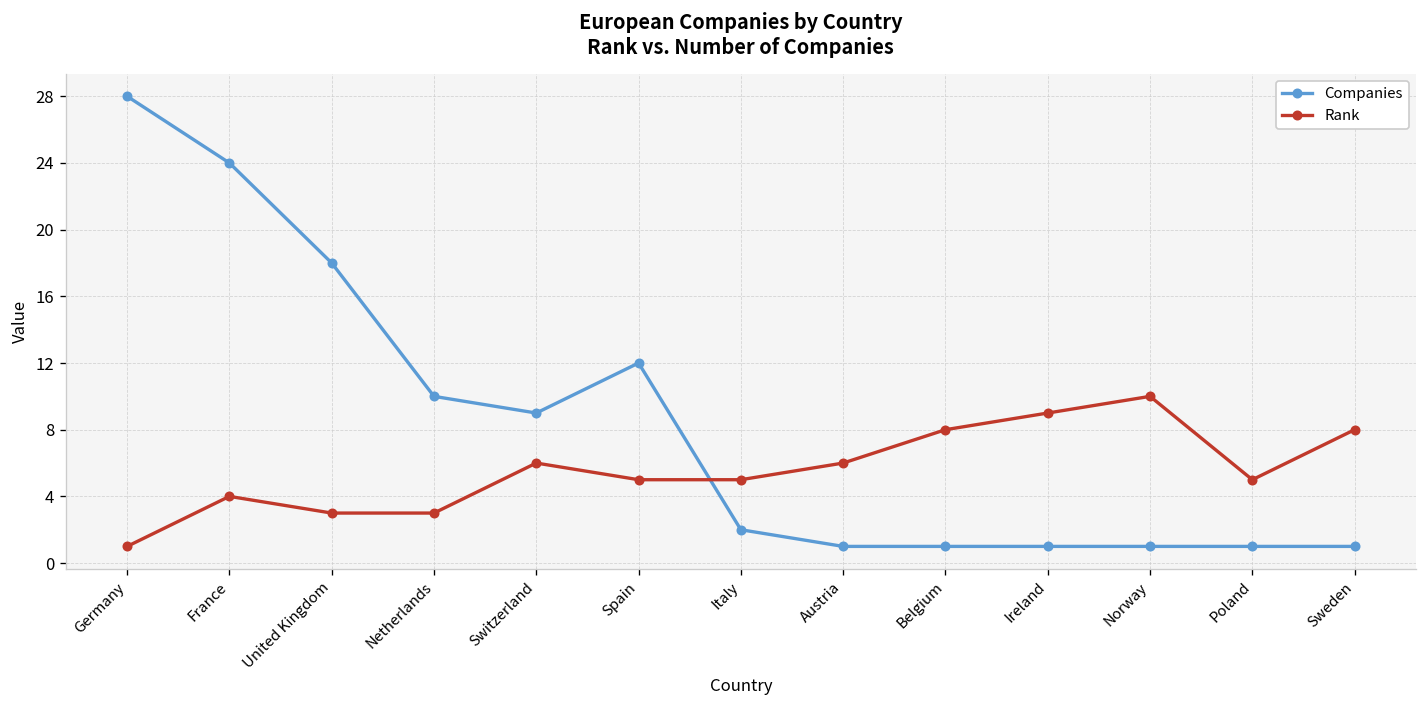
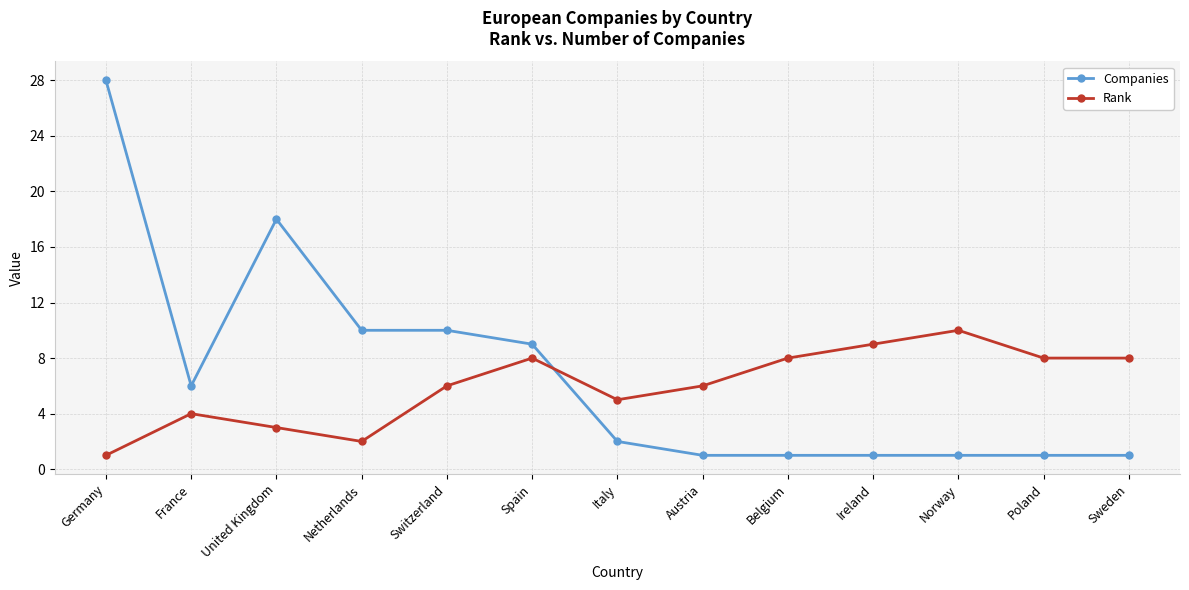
Companies, France: 24 -> 6
Rank, Netherlands: 3 -> 2
Companies, Switzerland: 9 -> 10
Companies, Spain: 12 -> 9
Rank, Spain: 5 -> 8
Rank, Poland: 5 -> 8
